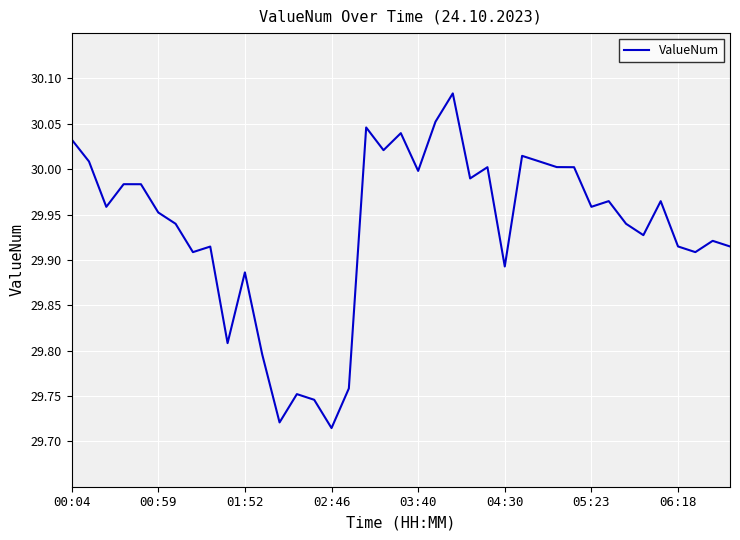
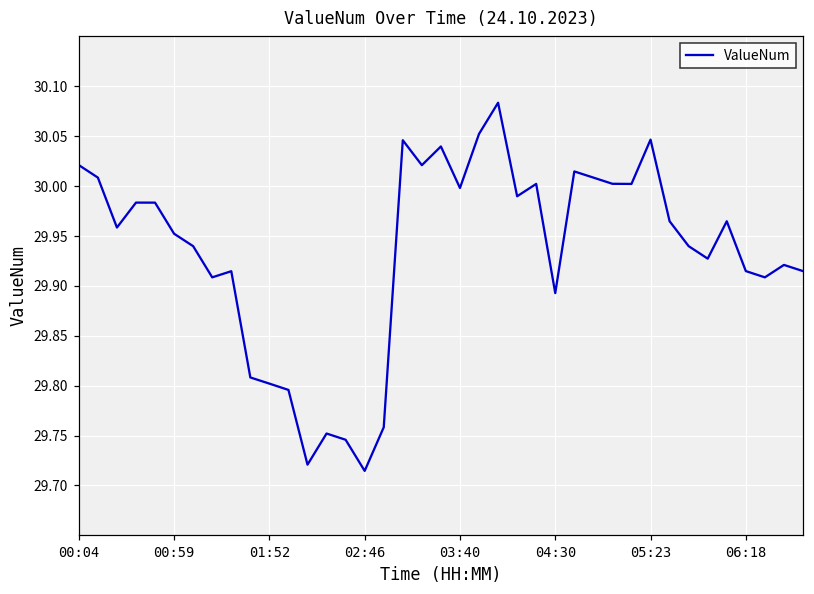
00:04: 30.03 -> 30.02
01:52: 29.89 -> 29.80
05:23: 29.96 -> 30.05
